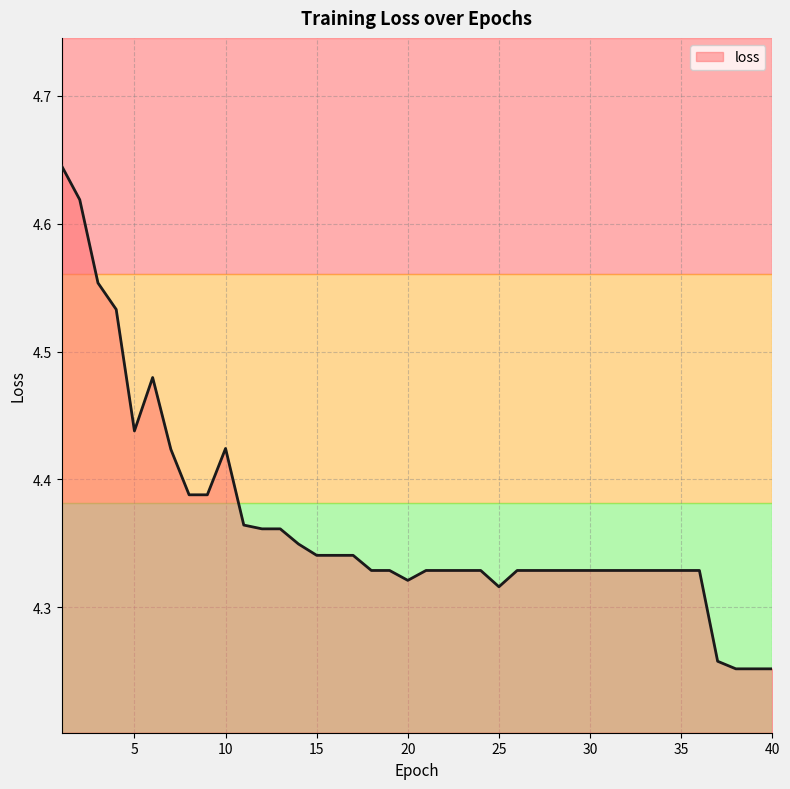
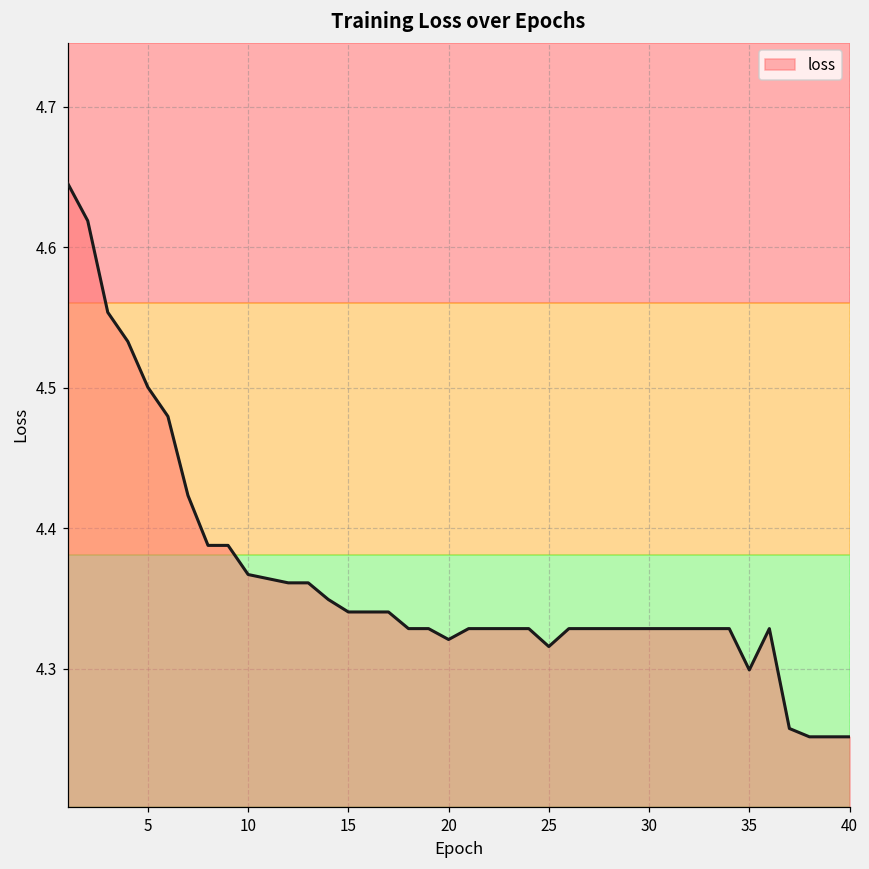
5: 4.438 -> 4.500
10: 4.424 -> 4.367
35: 4.329 -> 4.299
